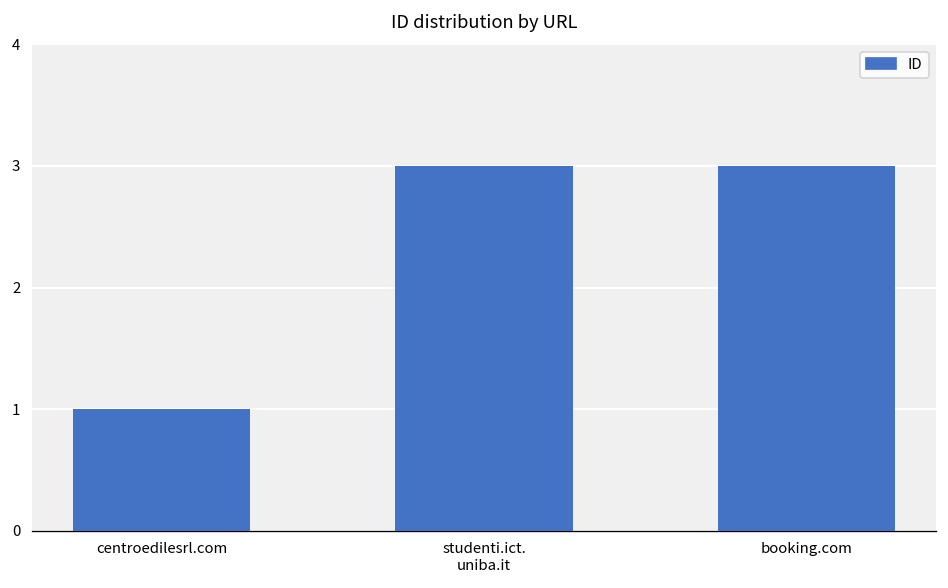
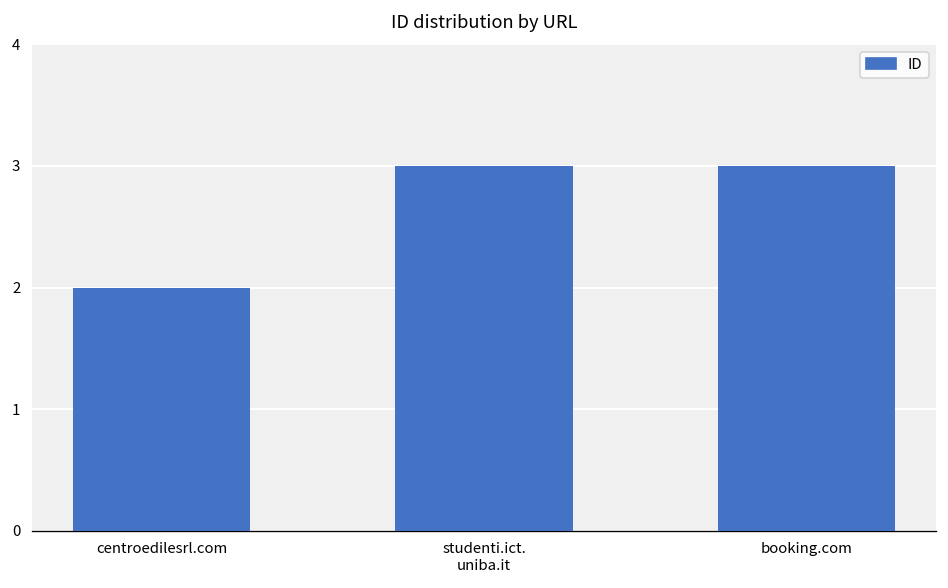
centroedilesrl.com: 1 -> 2
